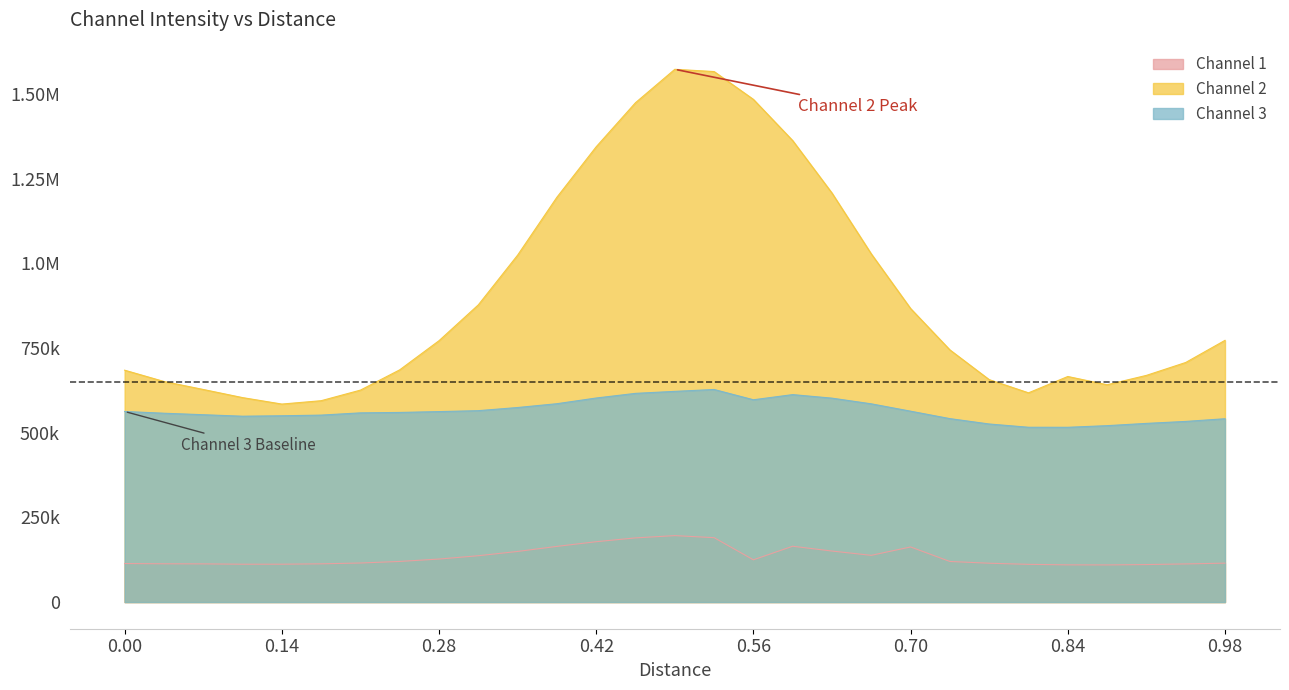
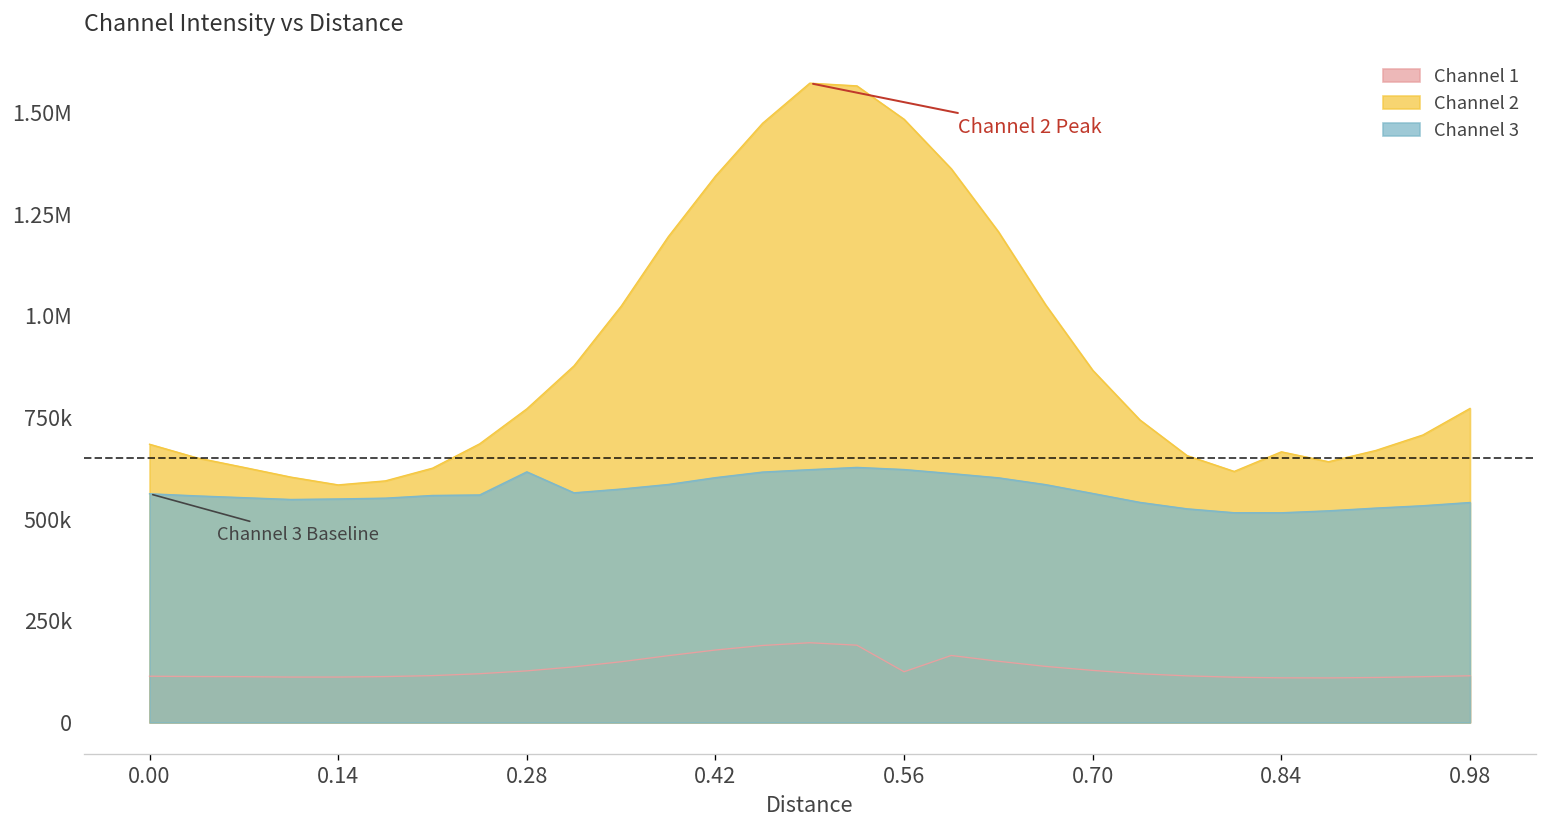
Channel 3, 0.28: 560000 -> 620000
Channel 3, 0.56: 600000 -> 620000
Channel 1, 0.70: 160000 -> 130000
